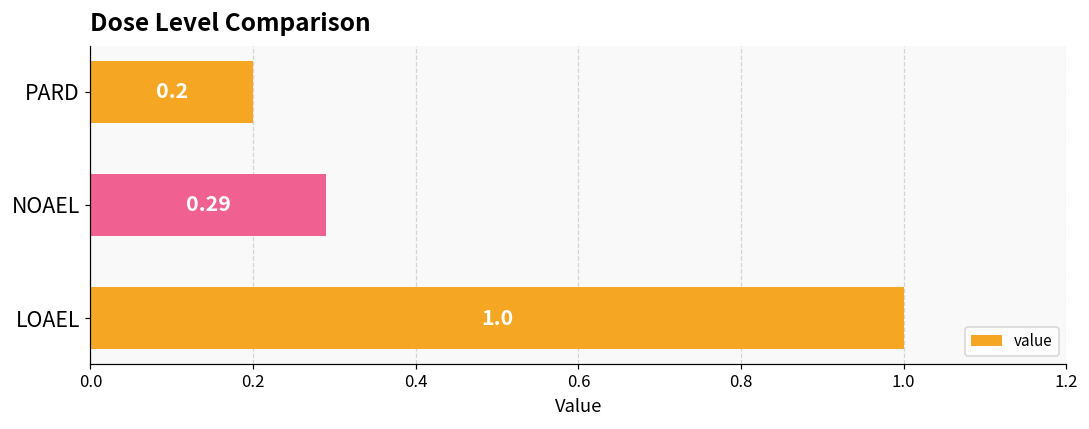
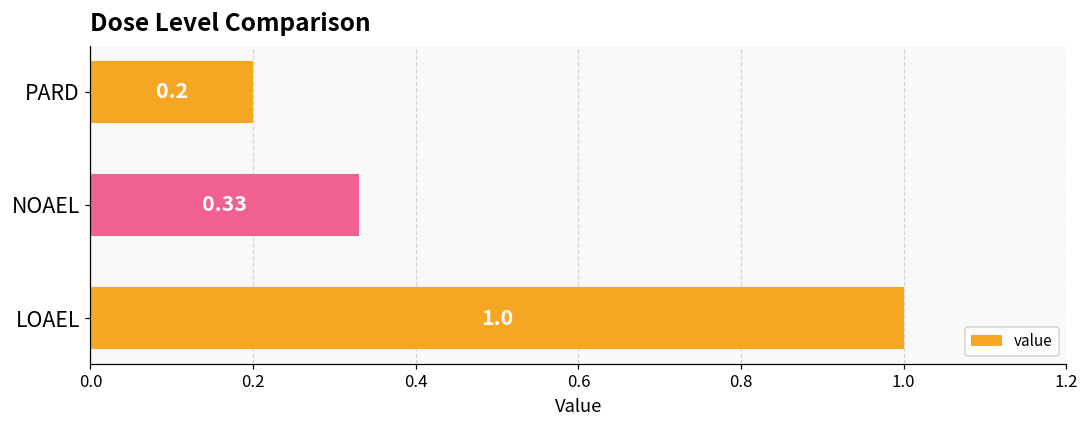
NOAEL: 0.29 -> 0.33
